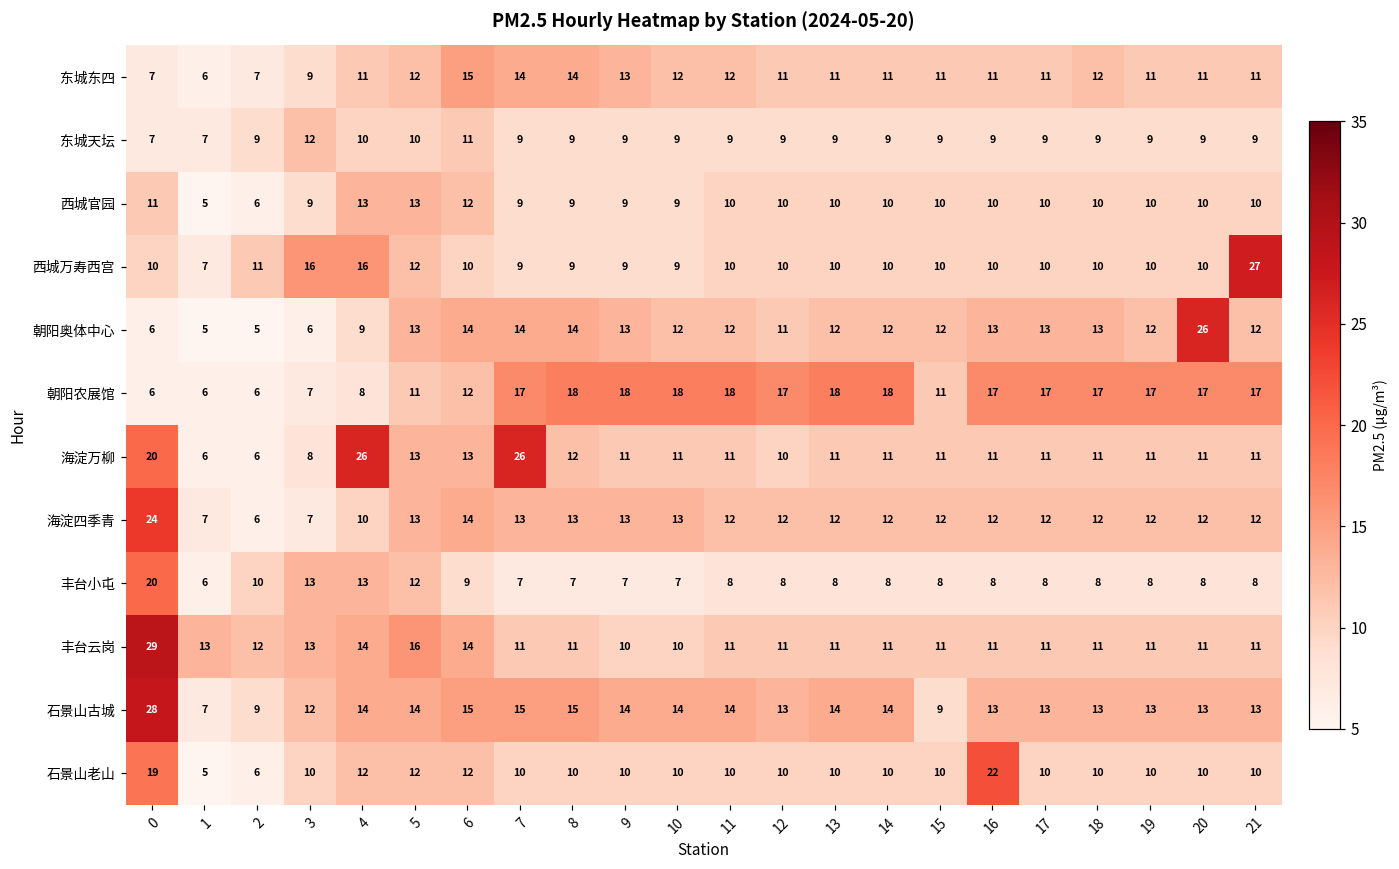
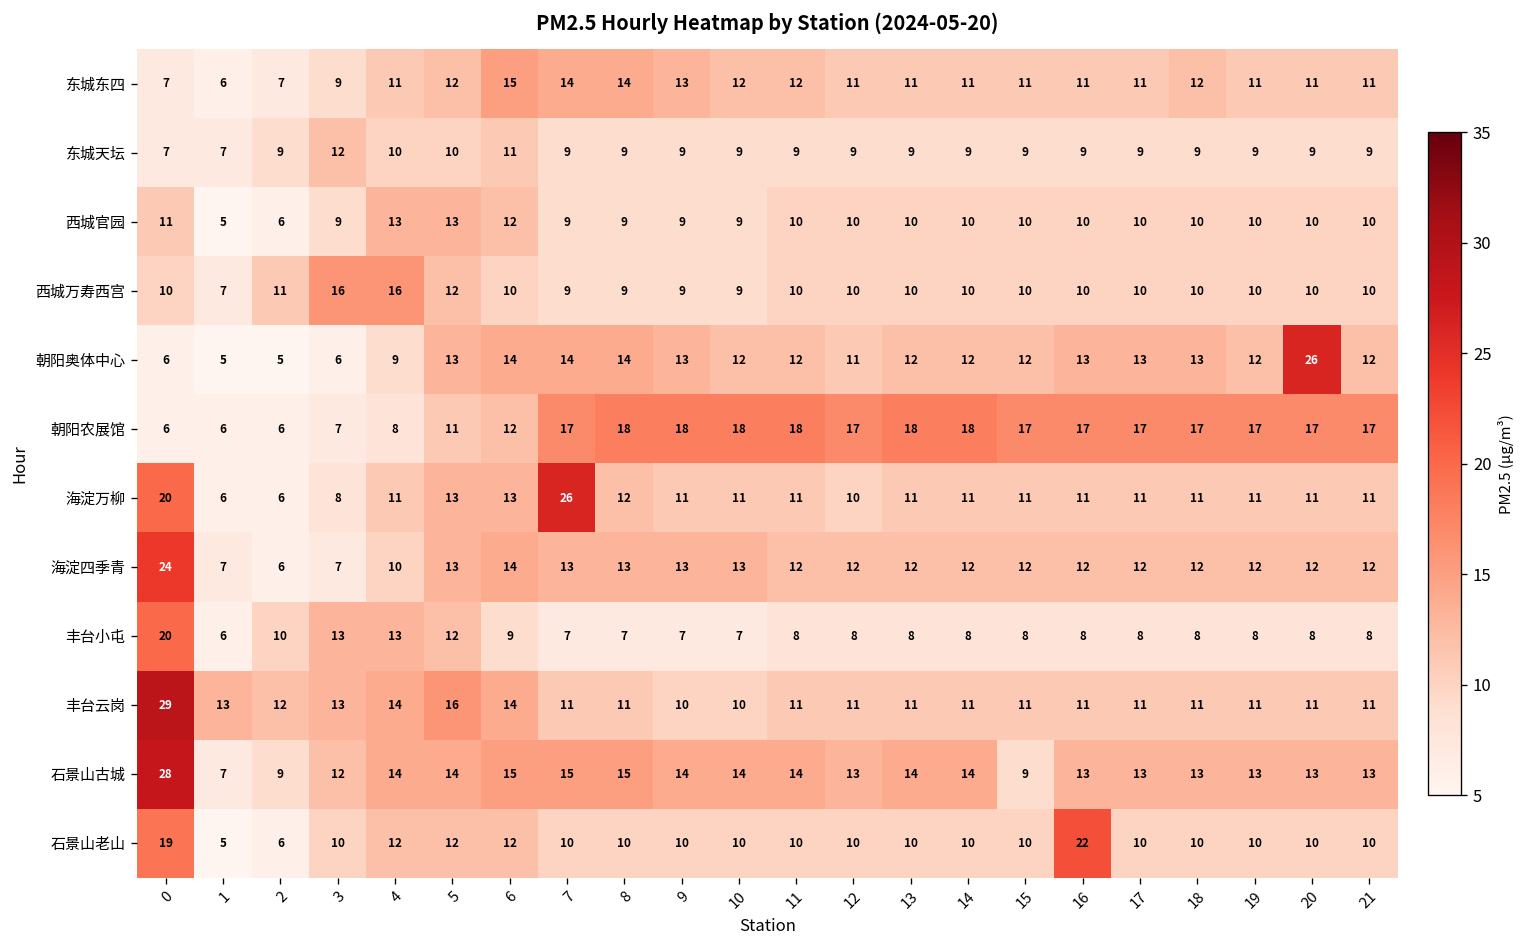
西城万寿西宫, 21: 27 -> 10
朝阳农展馆, 15: 11 -> 17
海淀万柳, 4: 26 -> 11
